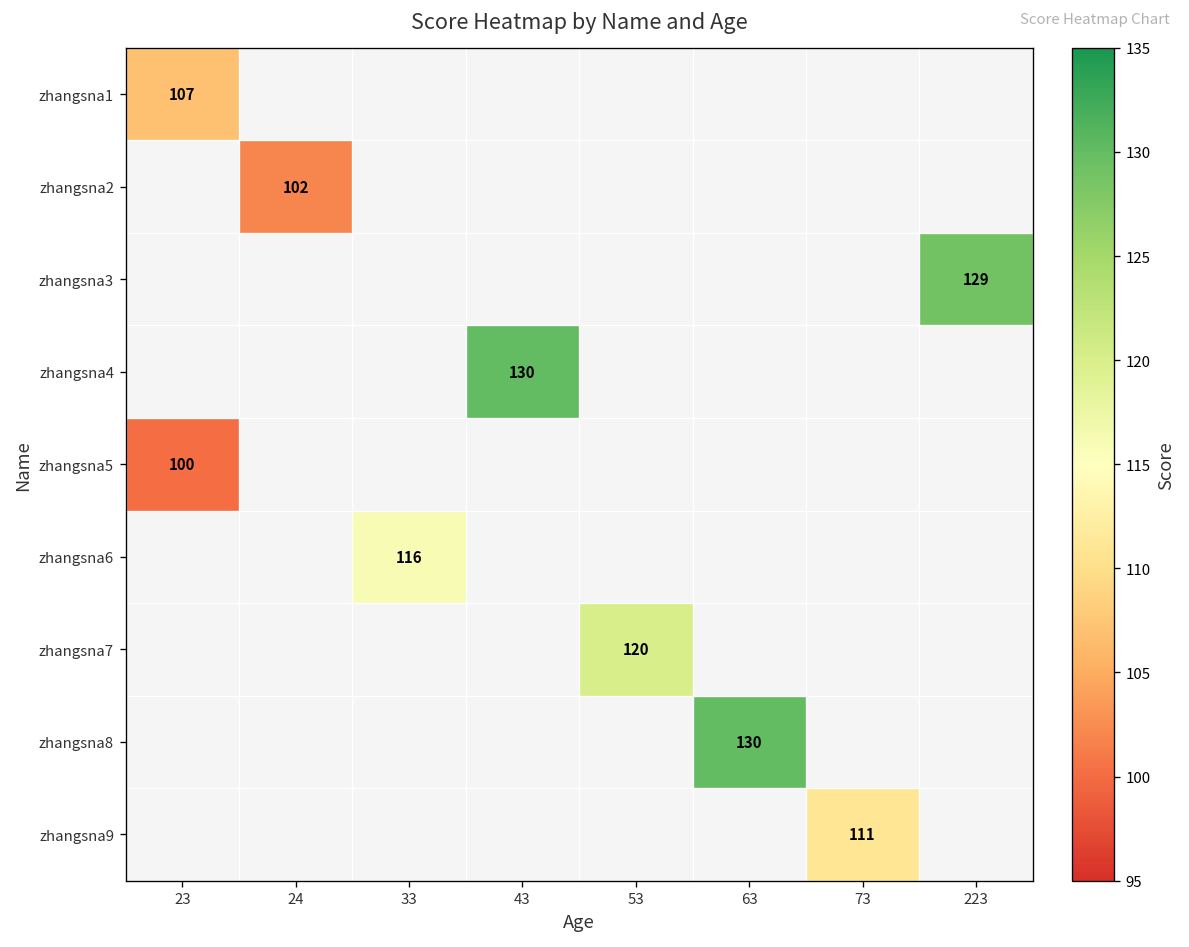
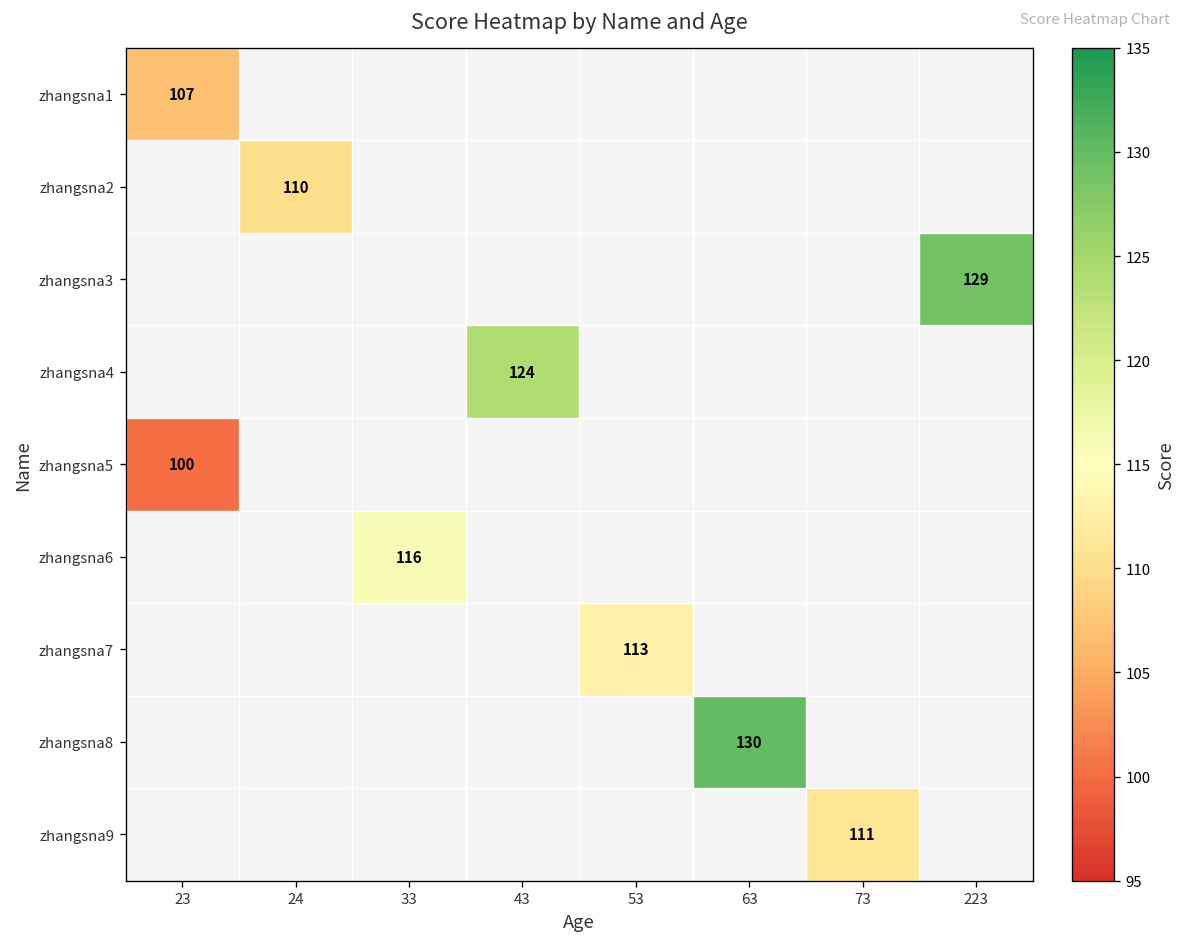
zhangsna2, 24: 102 -> 110
zhangsna4, 43: 130 -> 124
zhangsna7, 53: 120 -> 113
